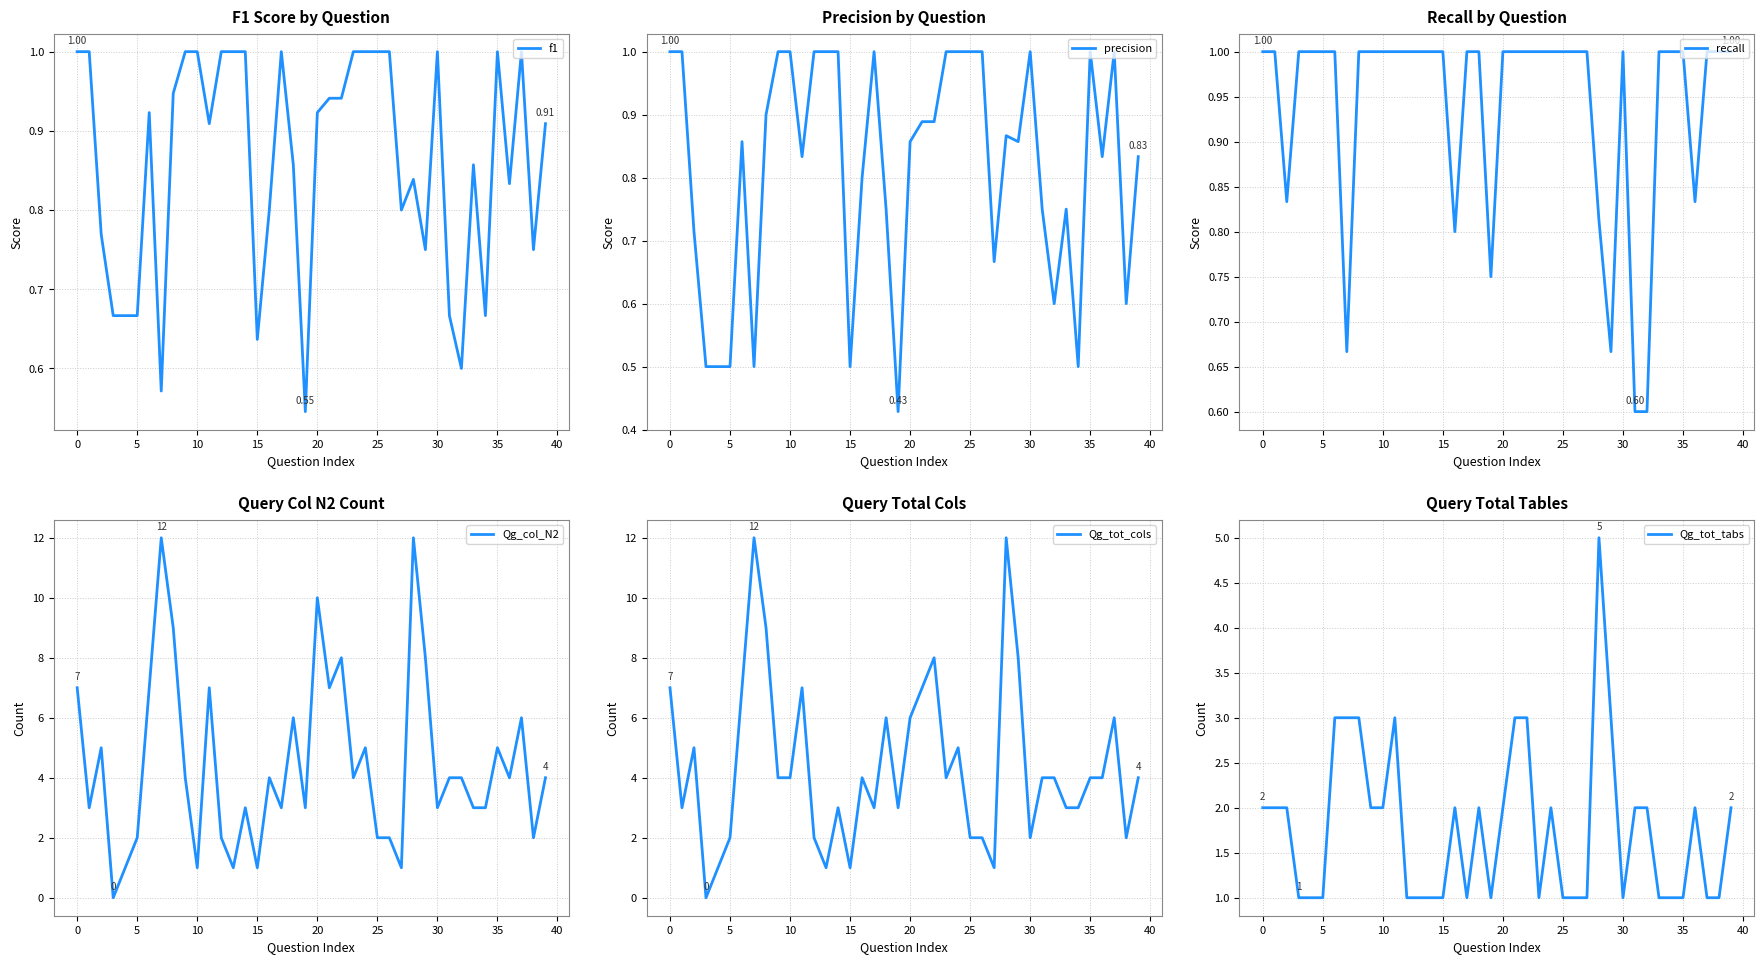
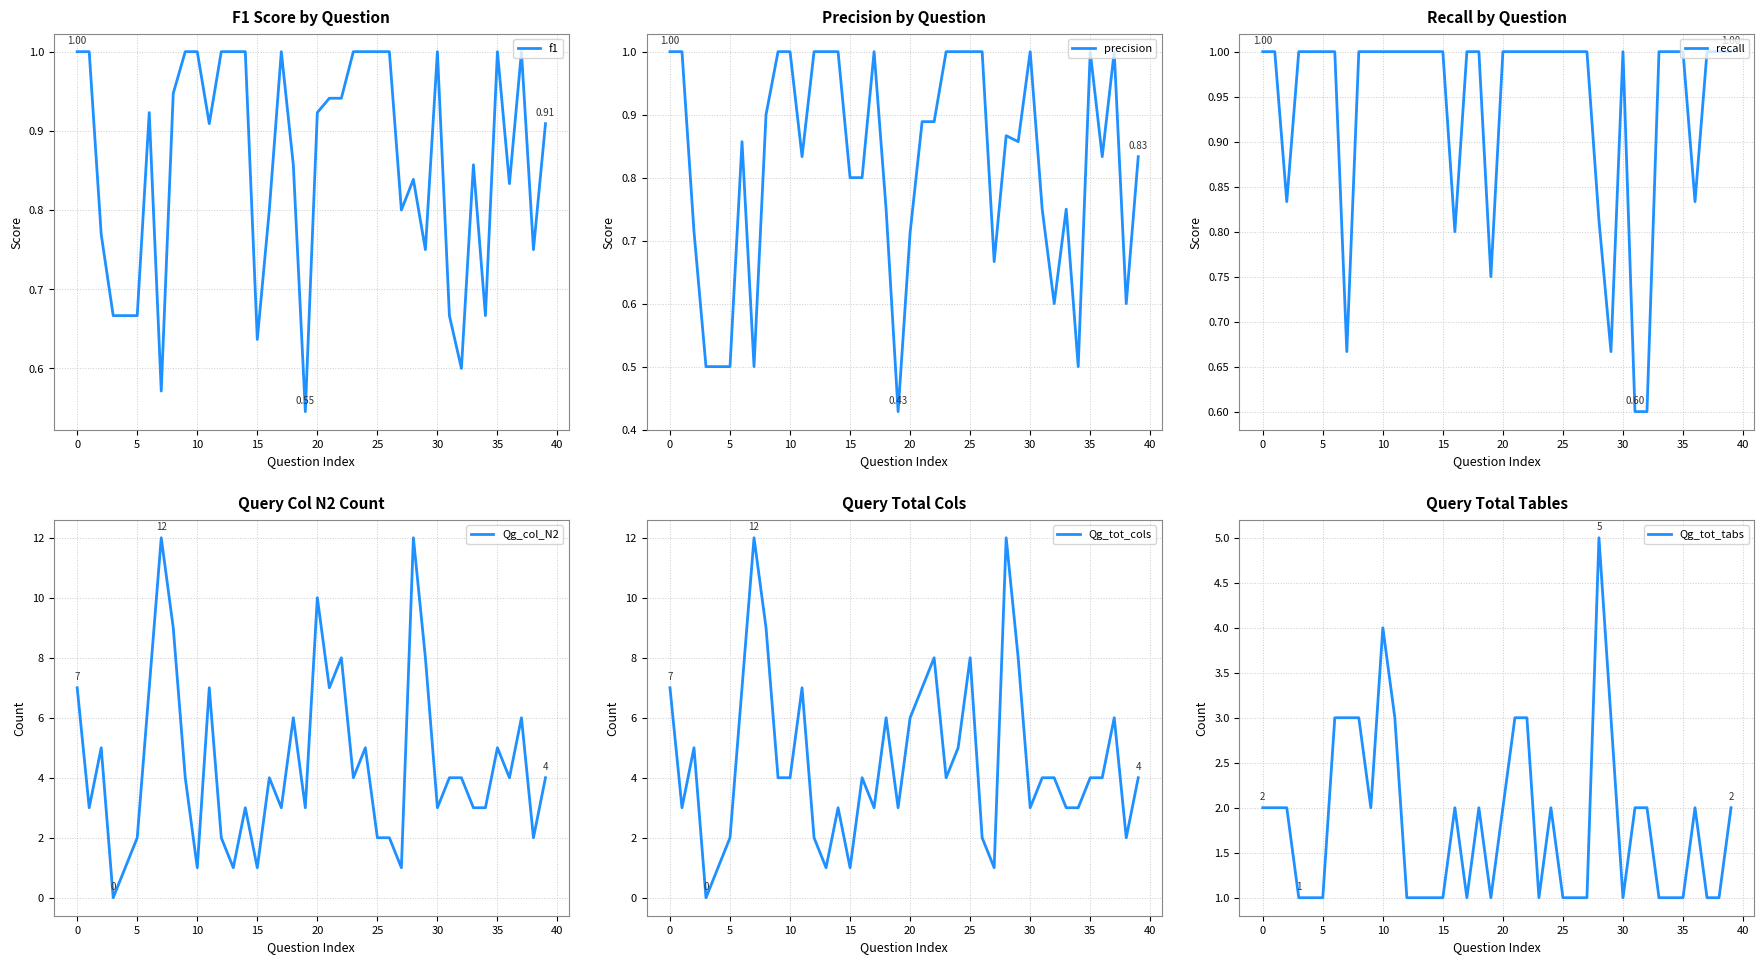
Precision by Question, 15: 0.5 -> 0.8
Precision by Question, 20: 0.86 -> 0.71
Query Total Cols, 25: 2 -> 8
Query Total Cols, 30: 2 -> 3
Query Total Tables, 10: 2 -> 4
